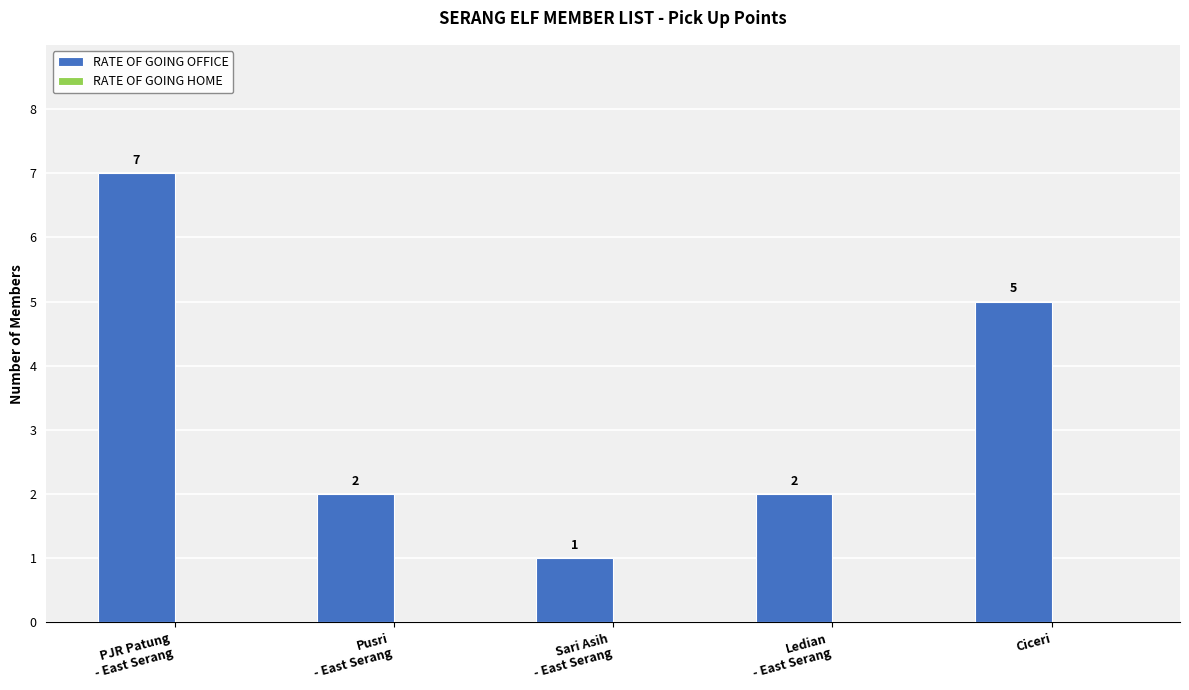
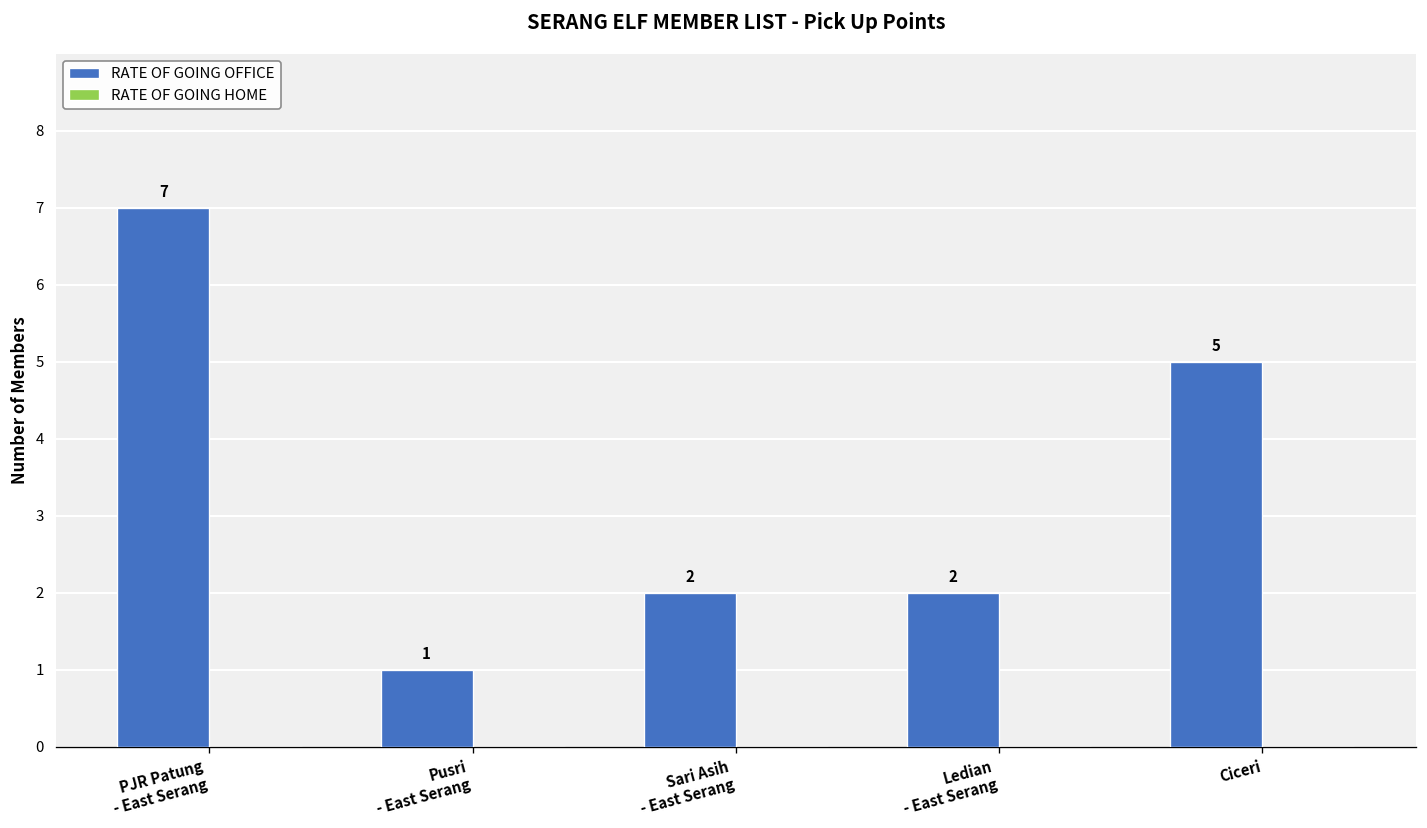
RATE OF GOING OFFICE, Pusri - East Serang: 2 -> 1
RATE OF GOING OFFICE, Sari Asih - East Serang: 1 -> 2
